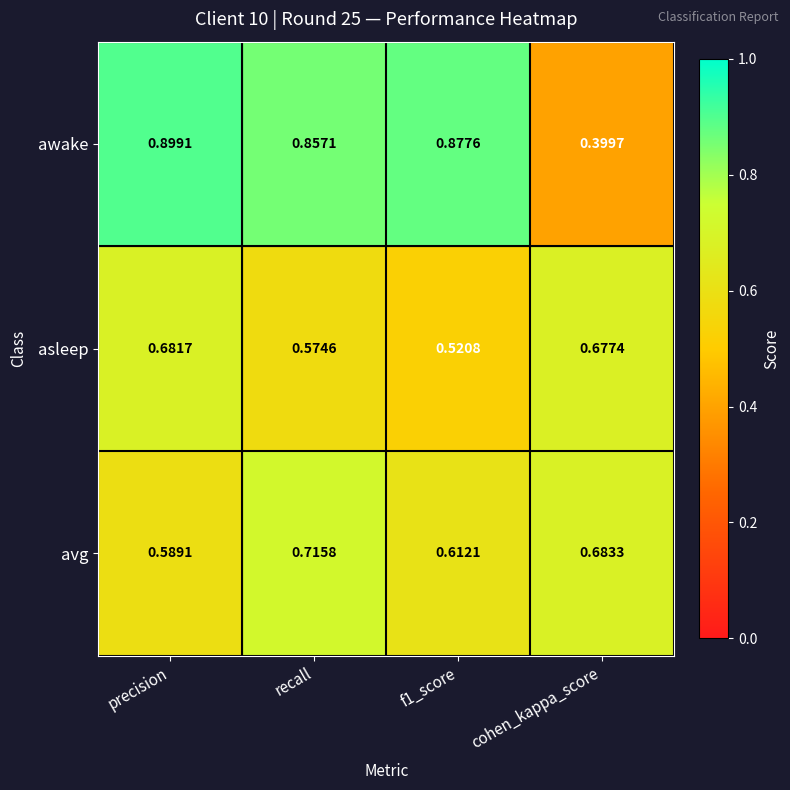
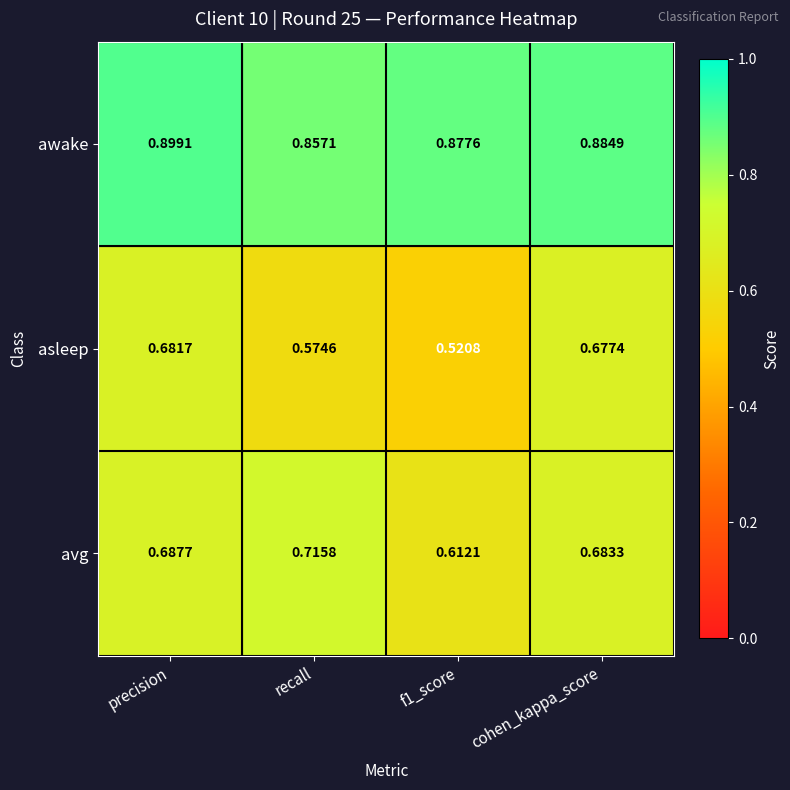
awake, cohen_kappa_score: 0.3997 -> 0.8849
avg, precision: 0.5891 -> 0.6877
